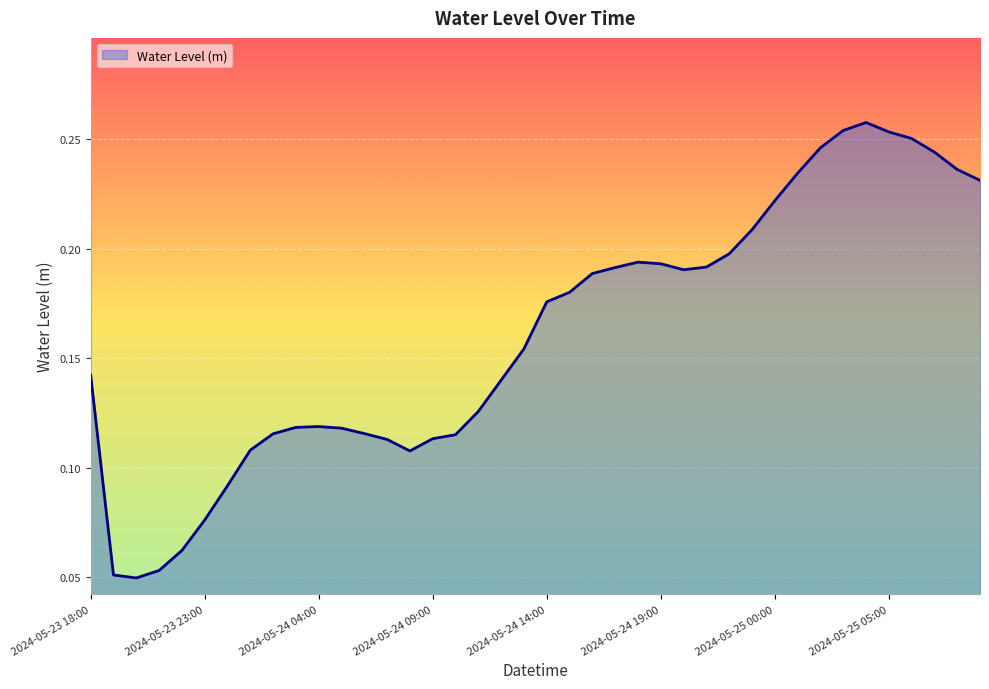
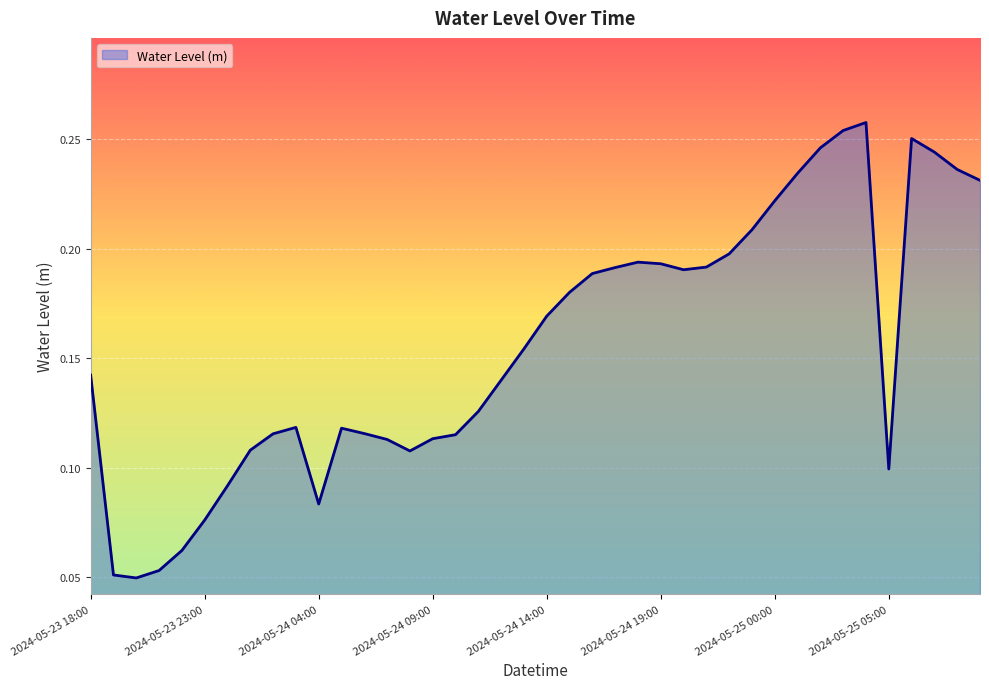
2024-05-24 04:00: 0.119 -> 0.083
2024-05-24 14:00: 0.176 -> 0.169
2024-05-25 05:00: 0.253 -> 0.099
